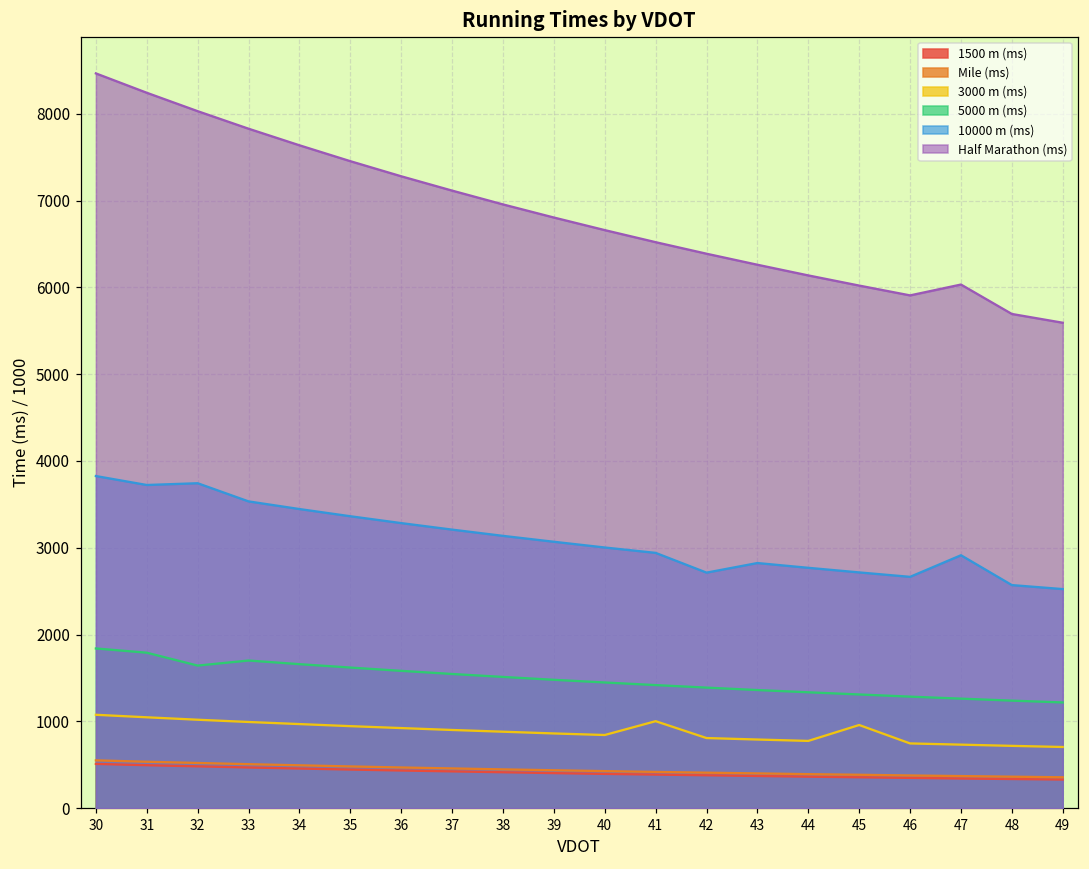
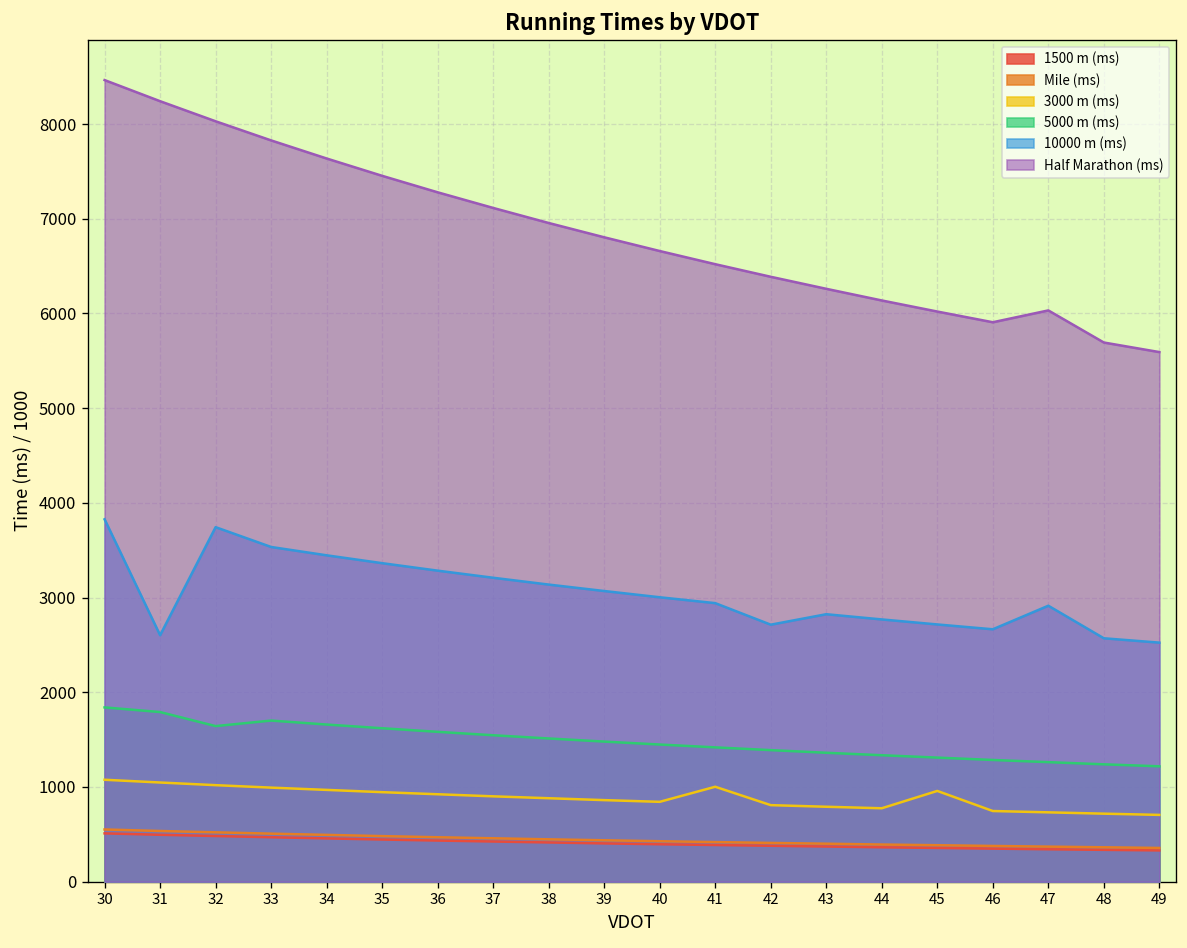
10000 m (ms), 31: 3700 -> 2600
